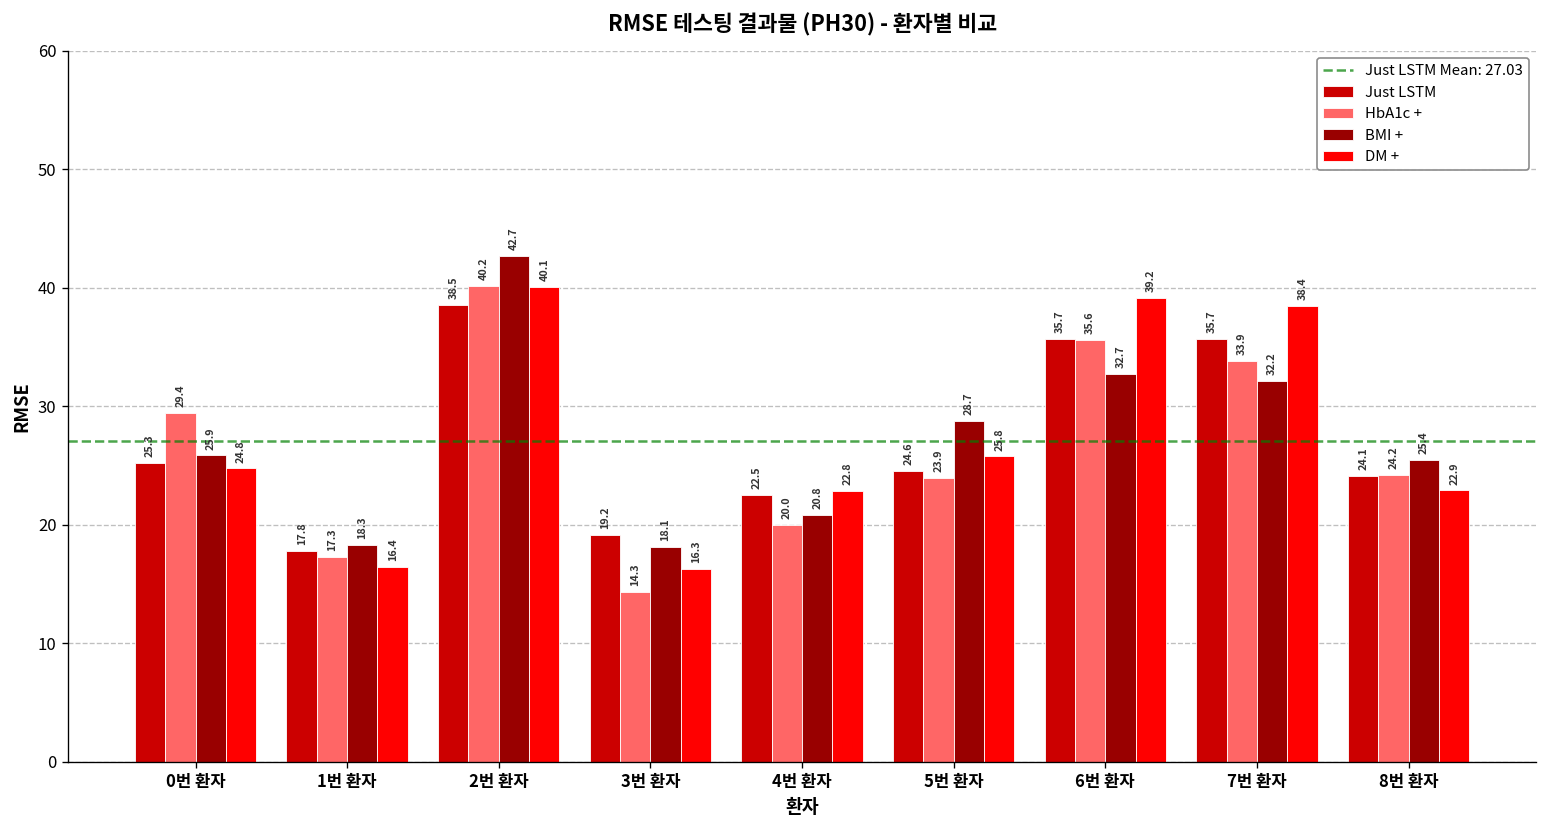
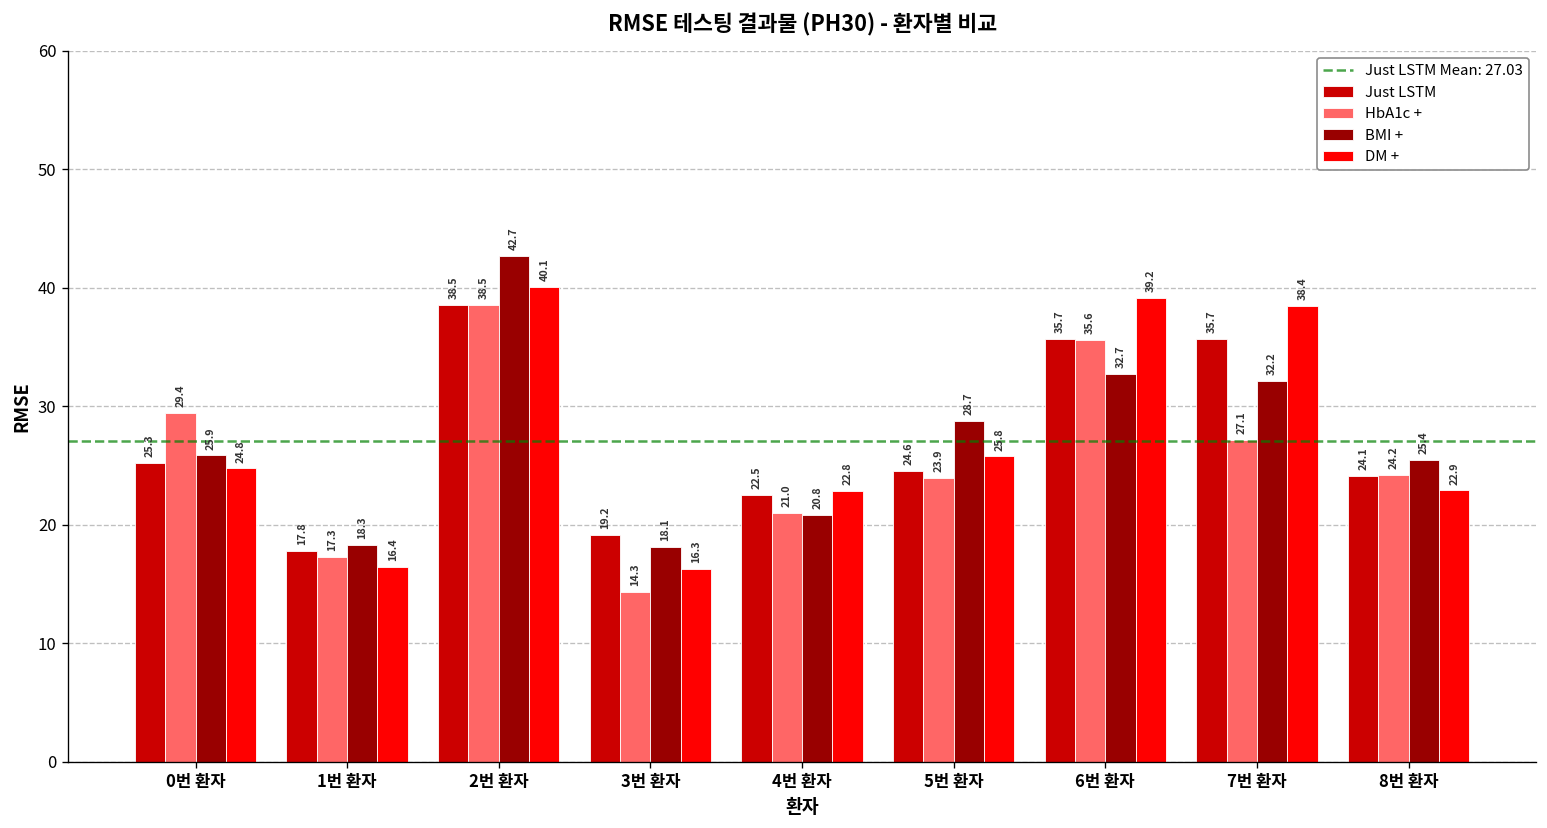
HbA1c +, 2번 환자: 40.2 -> 38.5
HbA1c +, 4번 환자: 20.0 -> 21.0
HbA1c +, 7번 환자: 33.9 -> 27.1
